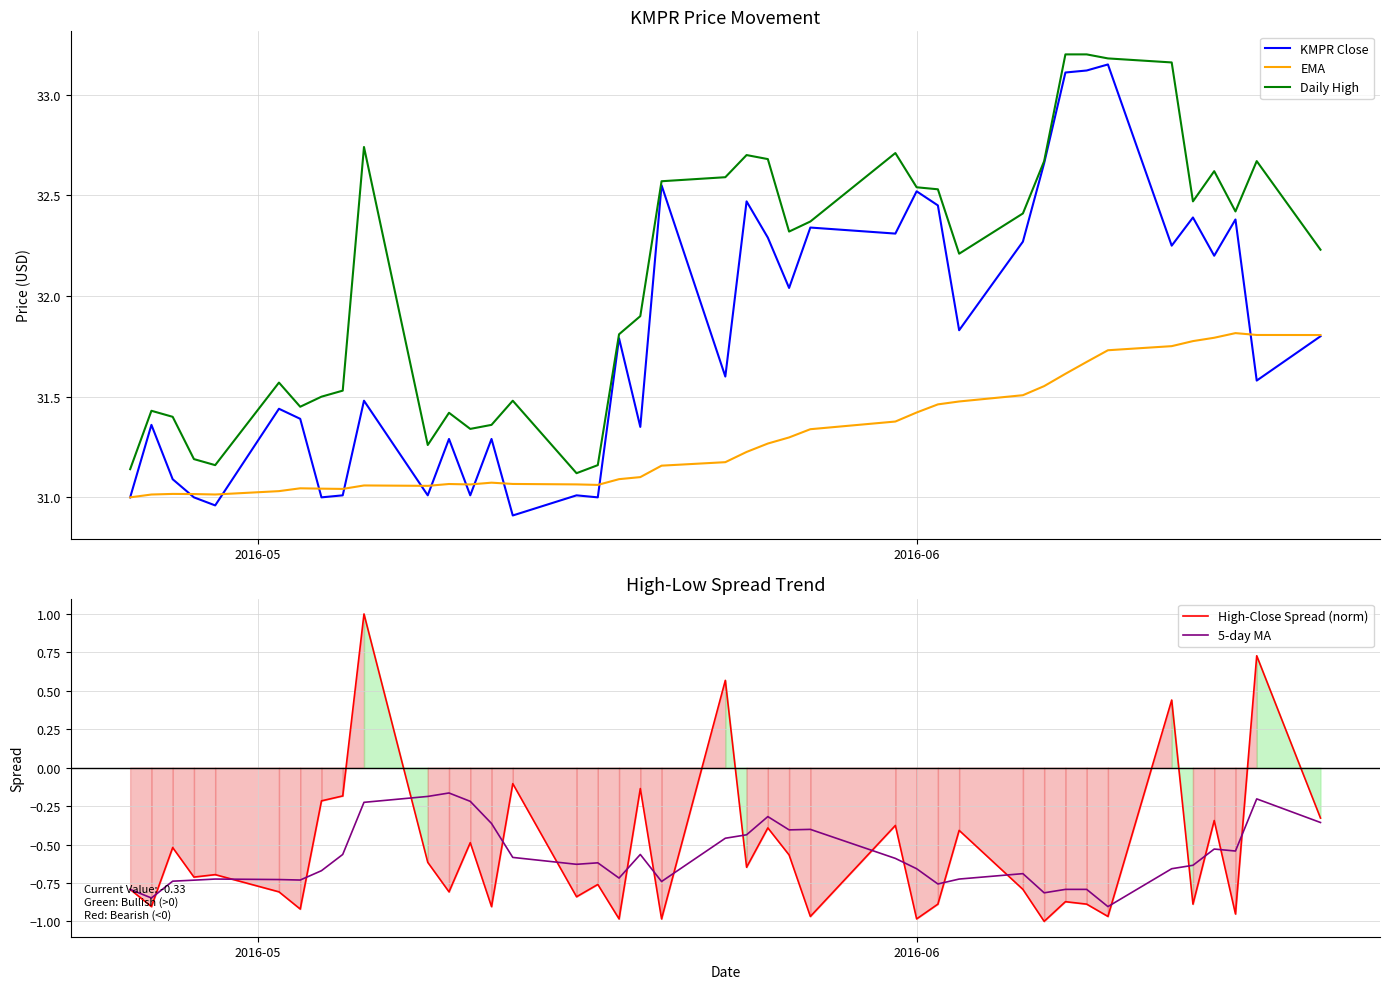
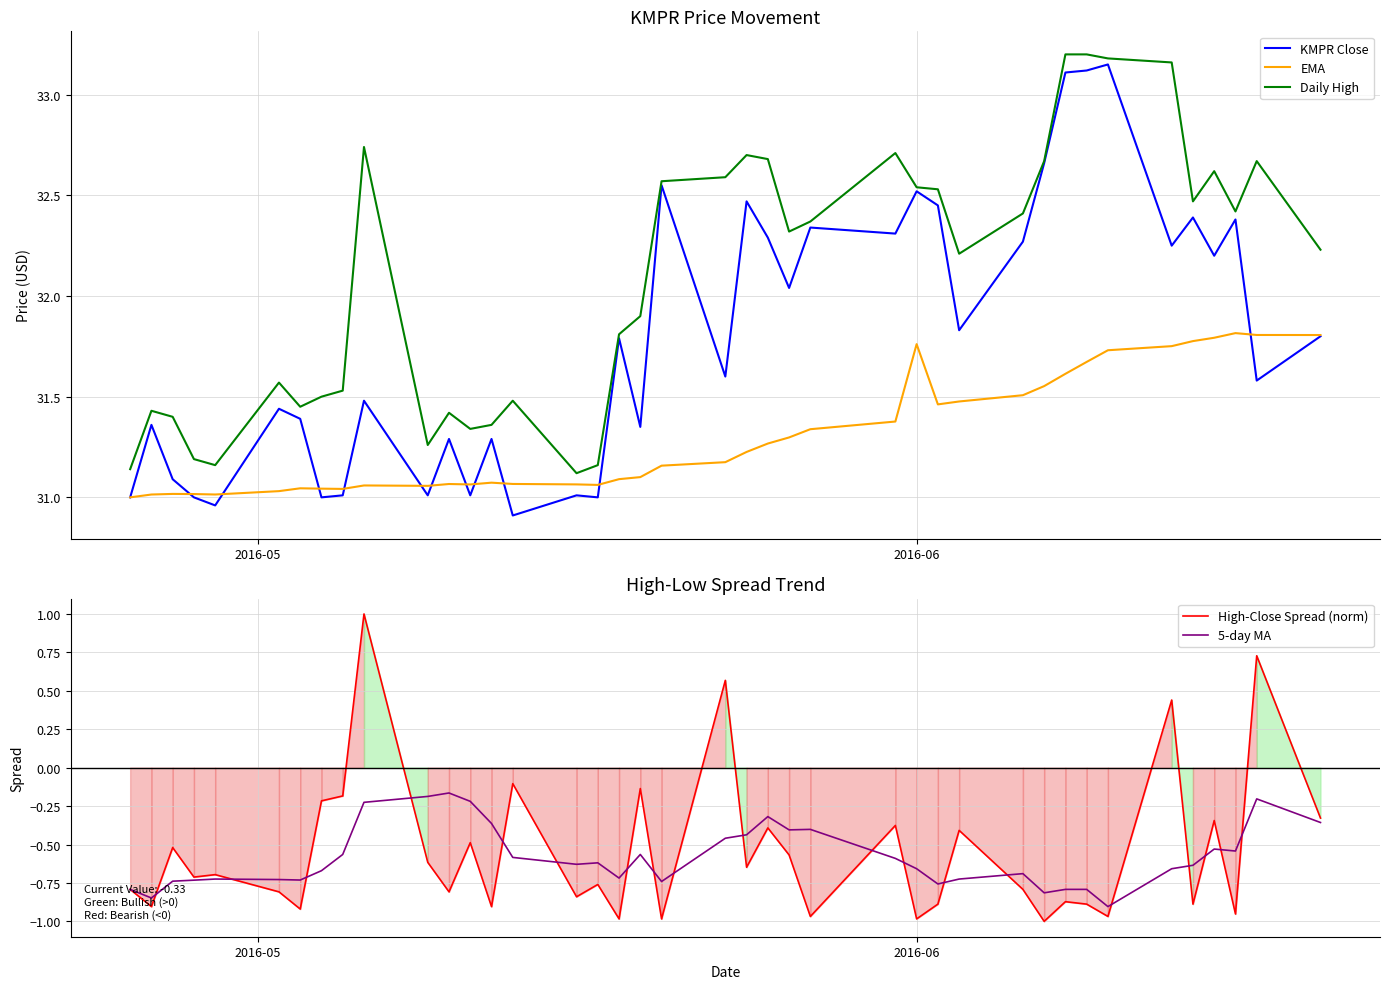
KMPR Price Movement, EMA, 2016-06: 31.42 -> 31.76
